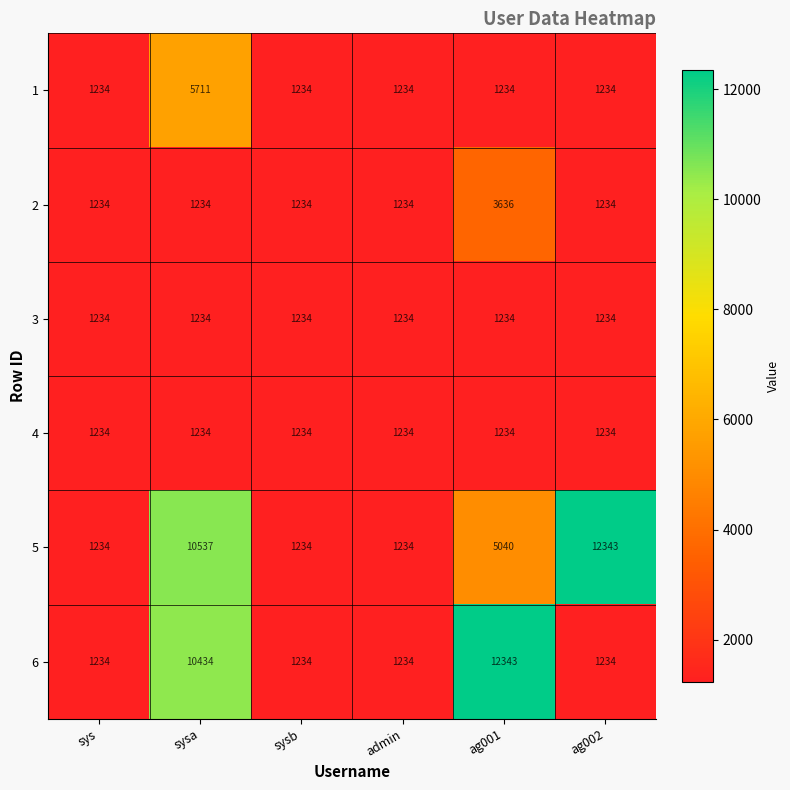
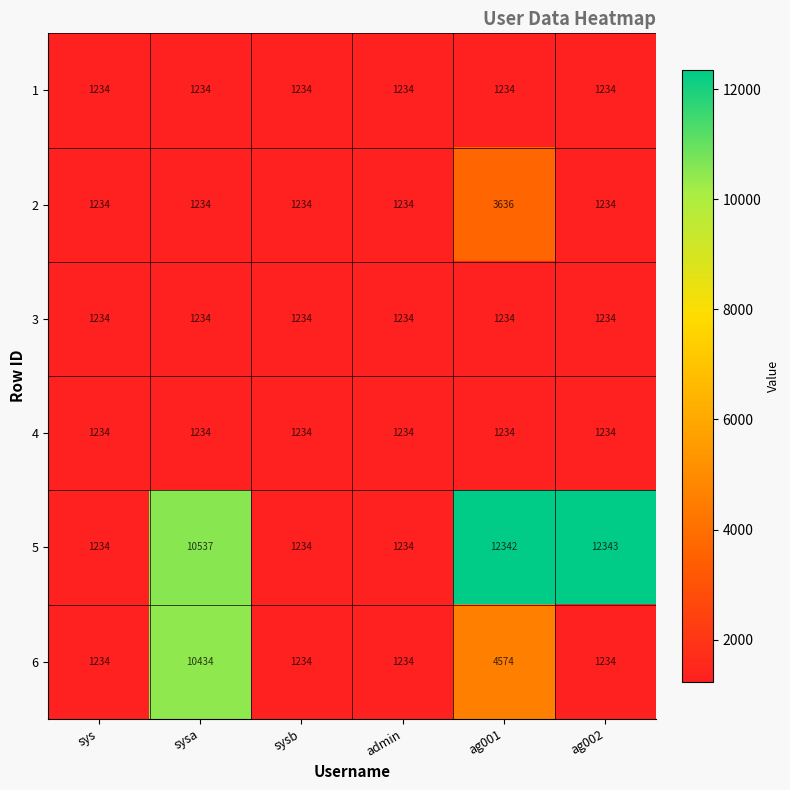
1, sysa: 5711 -> 1234
5, ag001: 5040 -> 12342
6, ag001: 12343 -> 4574
